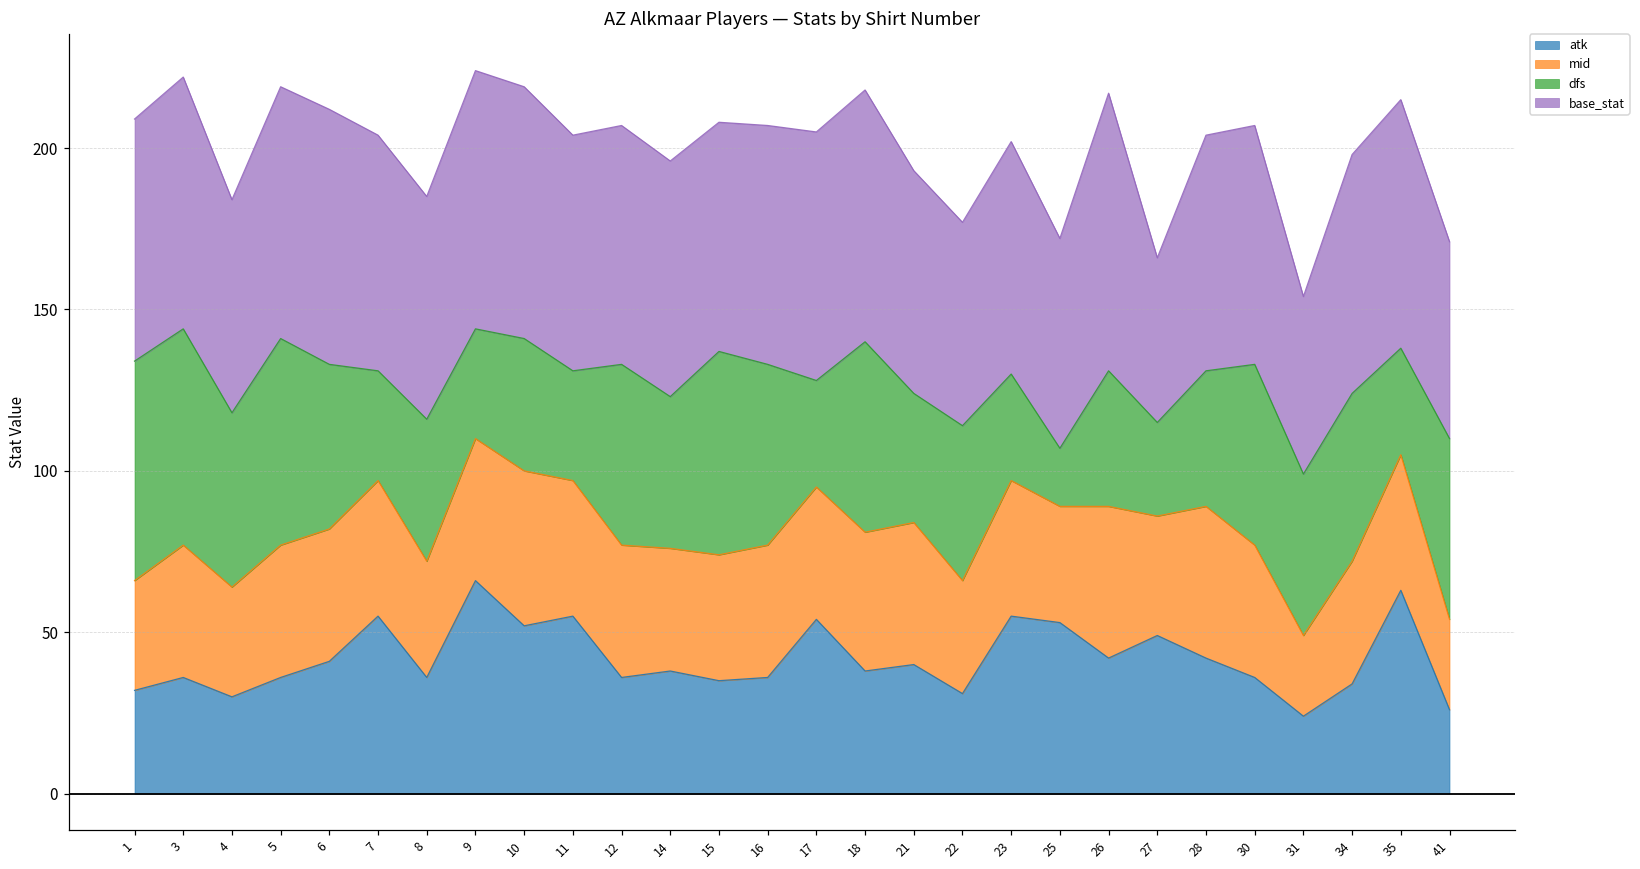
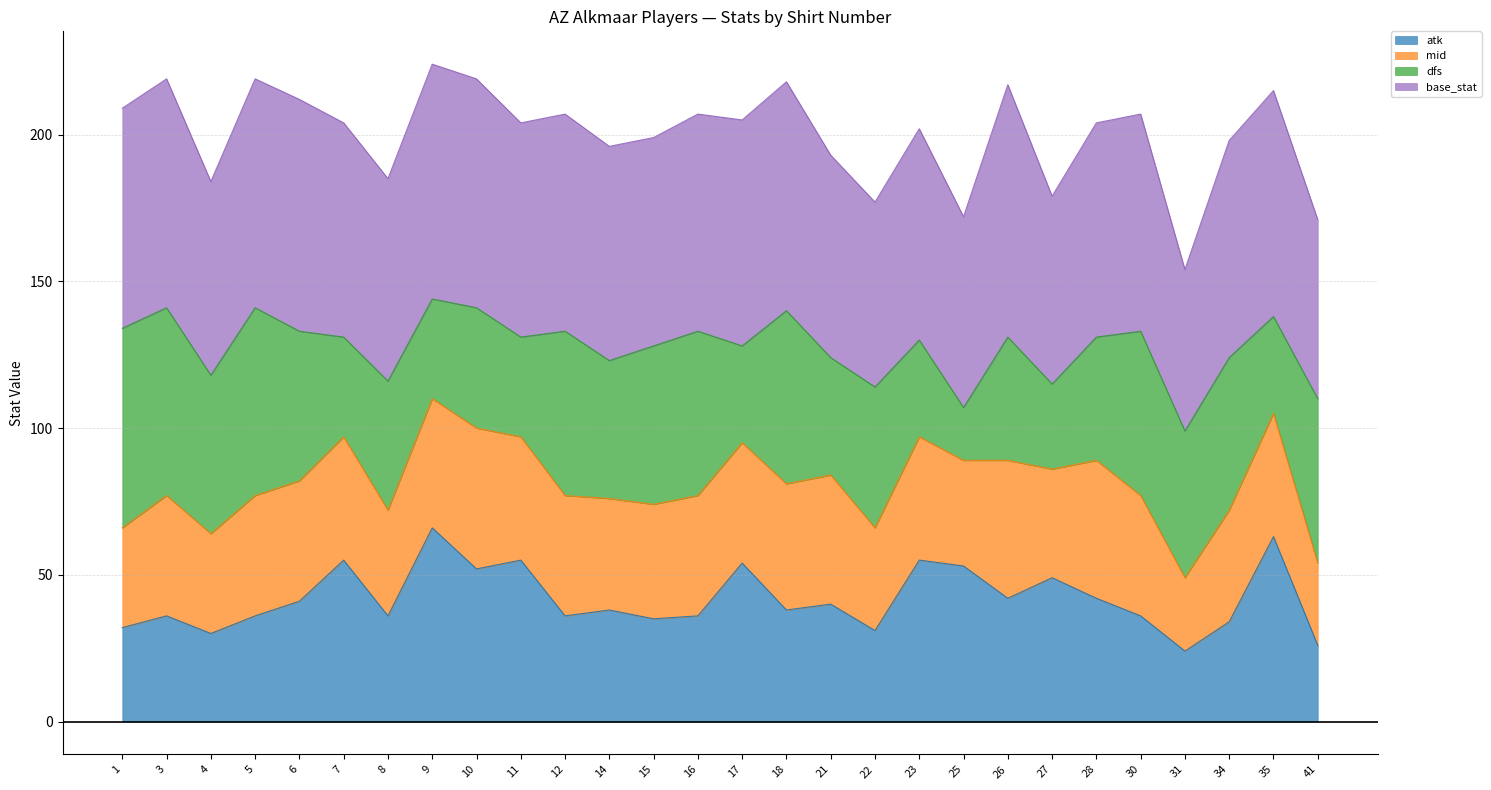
dfs, 3: 67 -> 64
dfs, 15: 63 -> 54
base_stat, 27: 51 -> 64
